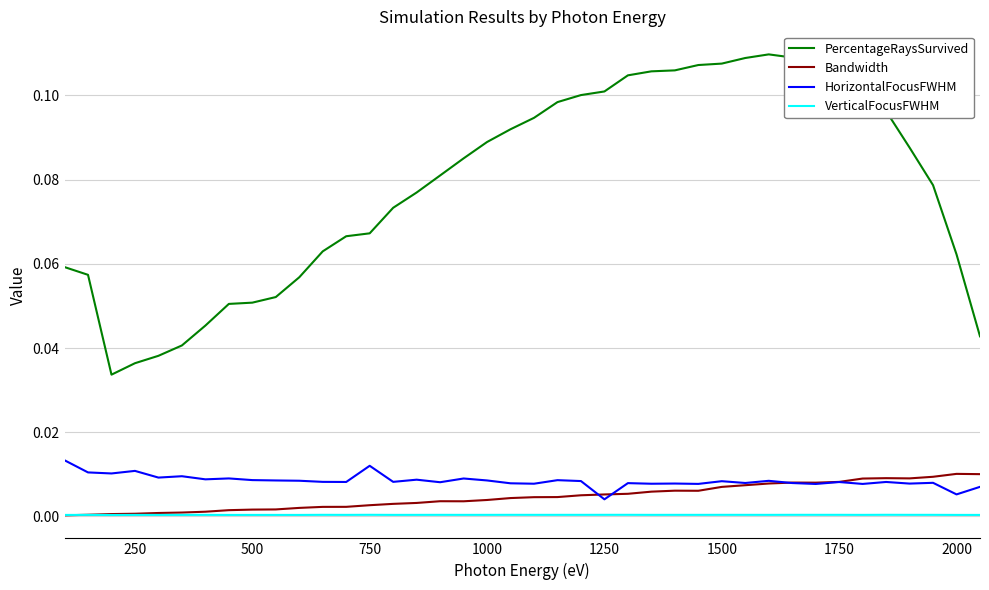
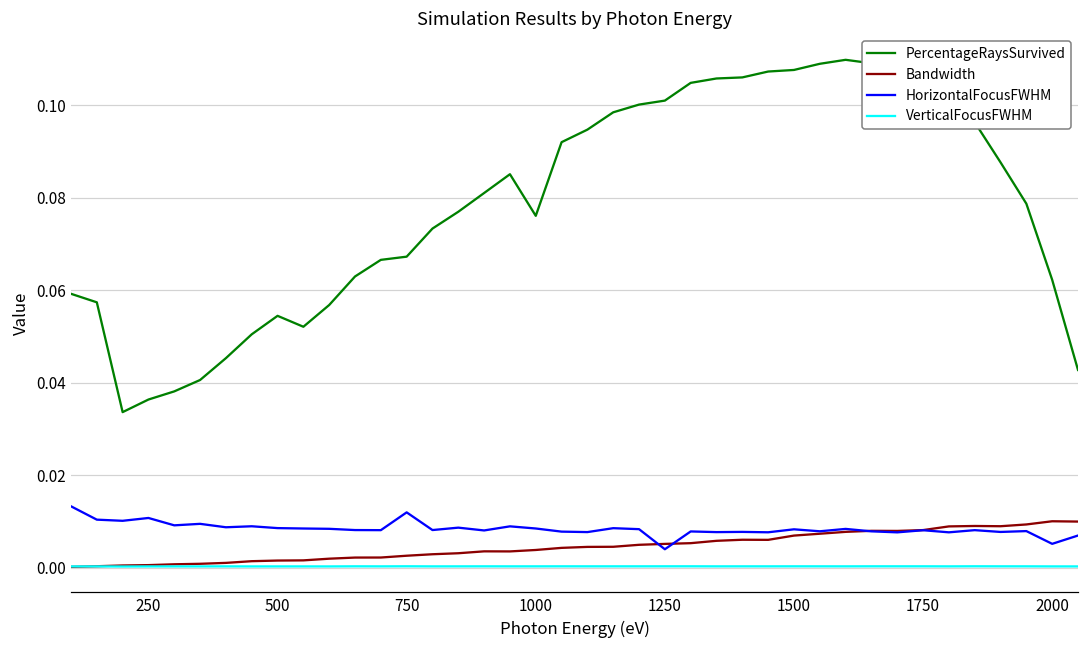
PercentageRaysSurvived, 500: 0.051 -> 0.054
PercentageRaysSurvived, 1000: 0.089 -> 0.076
